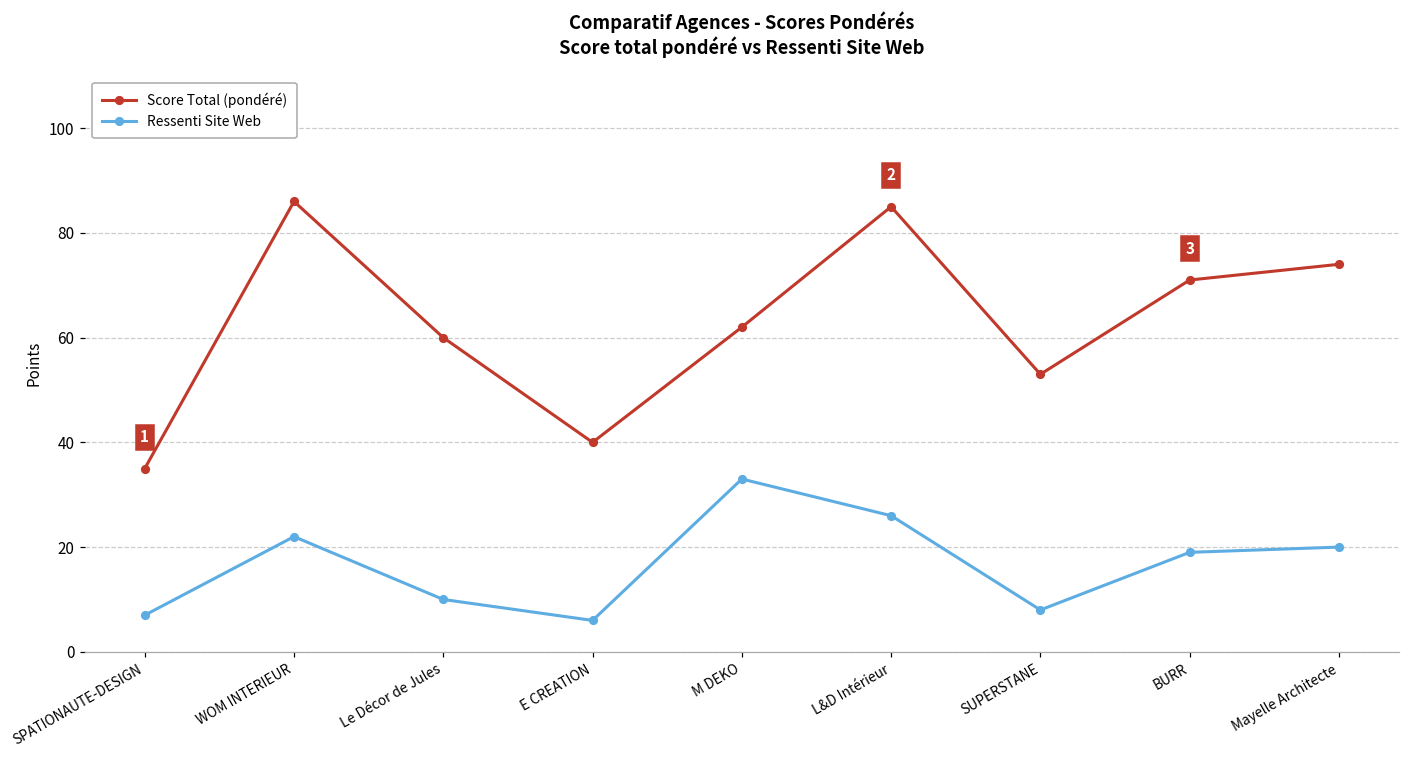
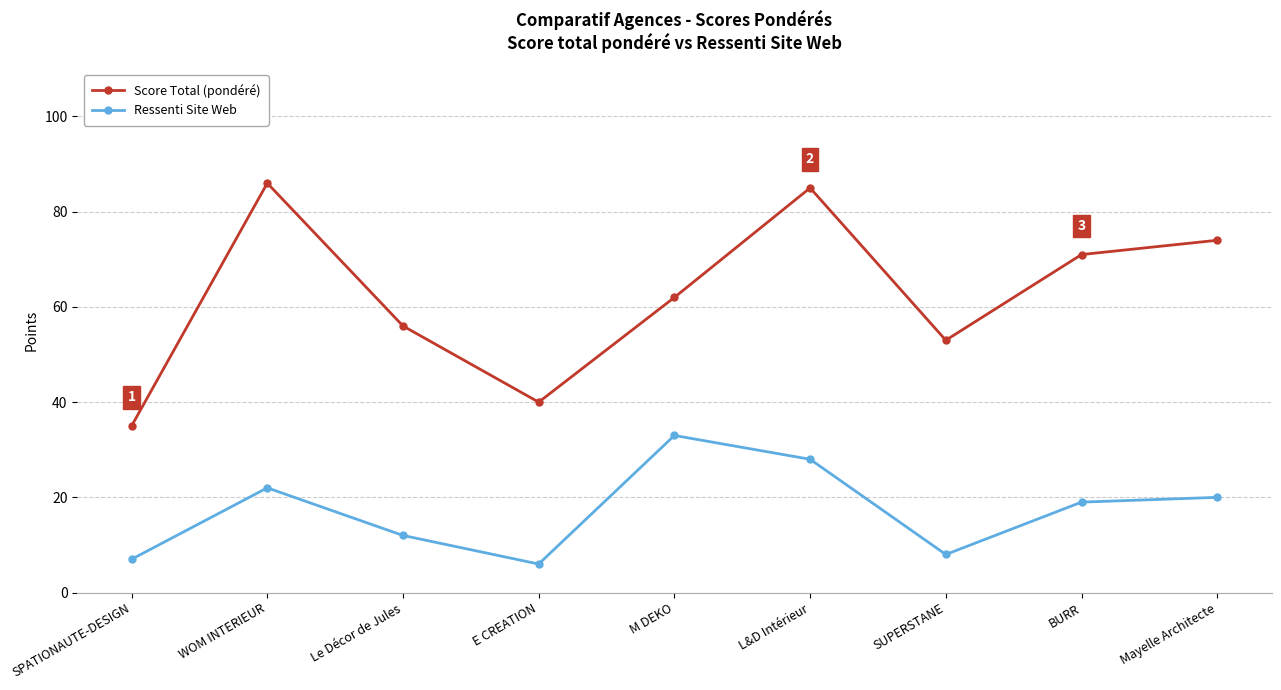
Score Total (pondéré), Le Décor de Jules: 60 -> 56
Ressenti Site Web, Le Décor de Jules: 10 -> 12
Ressenti Site Web, L&D Intérieur: 26 -> 28
